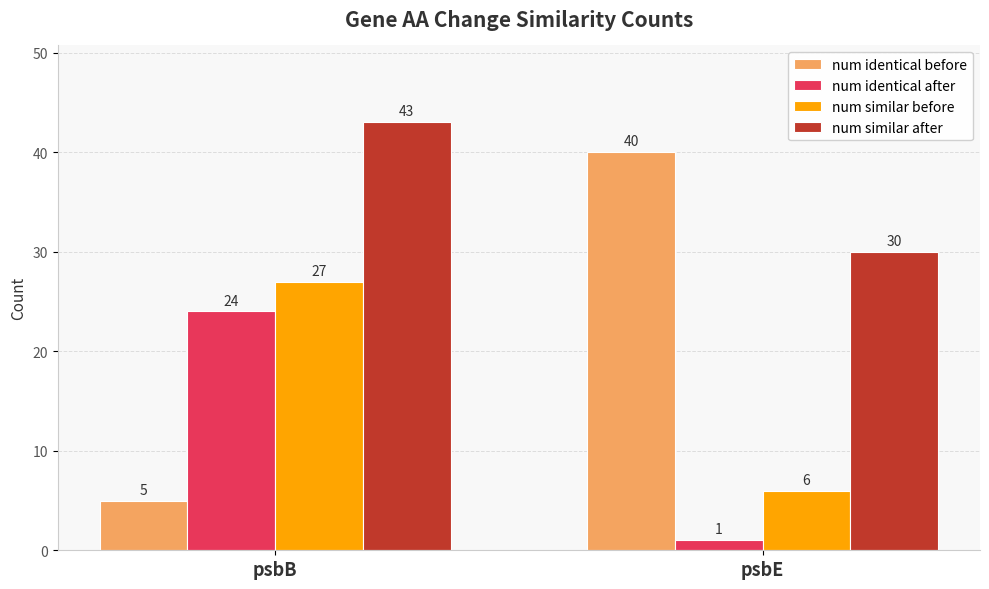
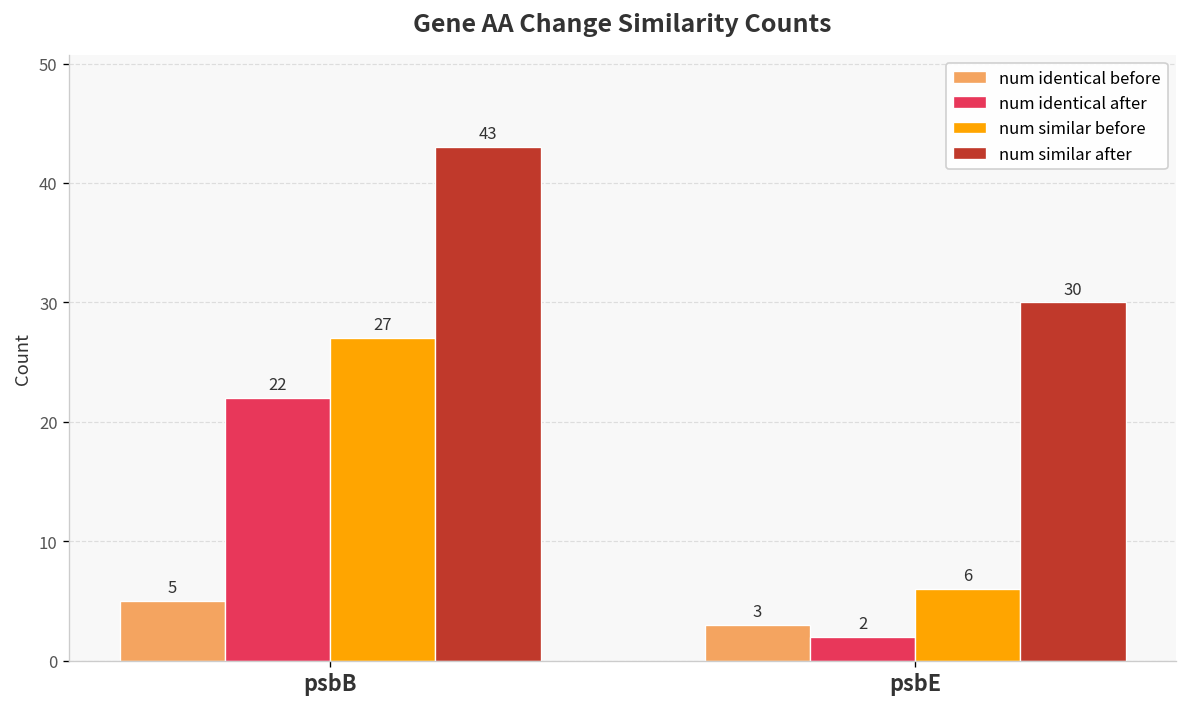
num identical after, psbB: 24 -> 22
num identical before, psbE: 40 -> 3
num identical after, psbE: 1 -> 2
